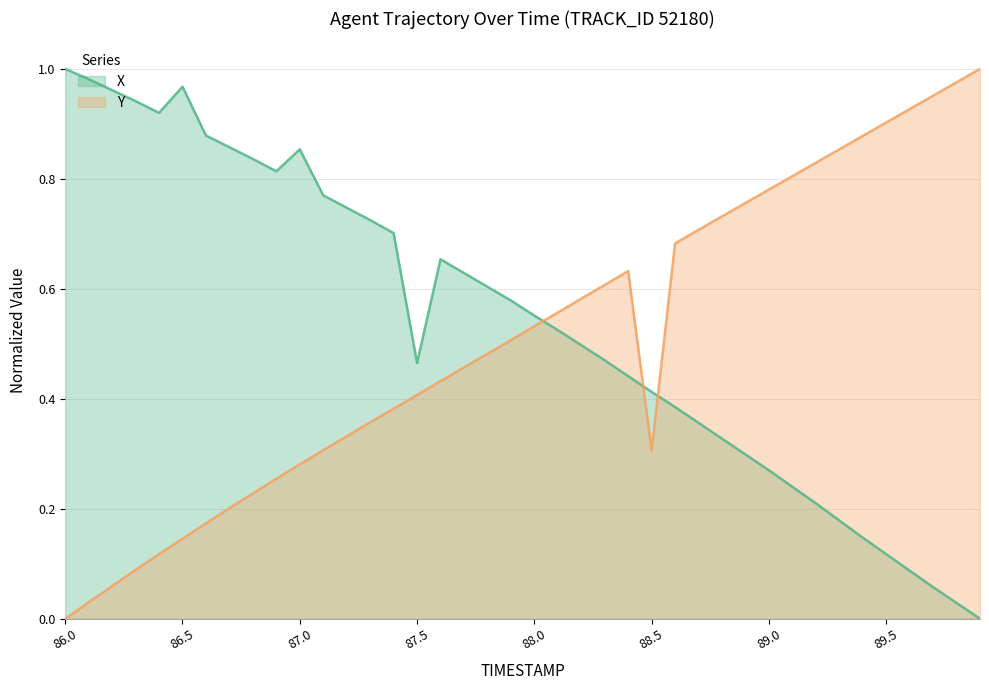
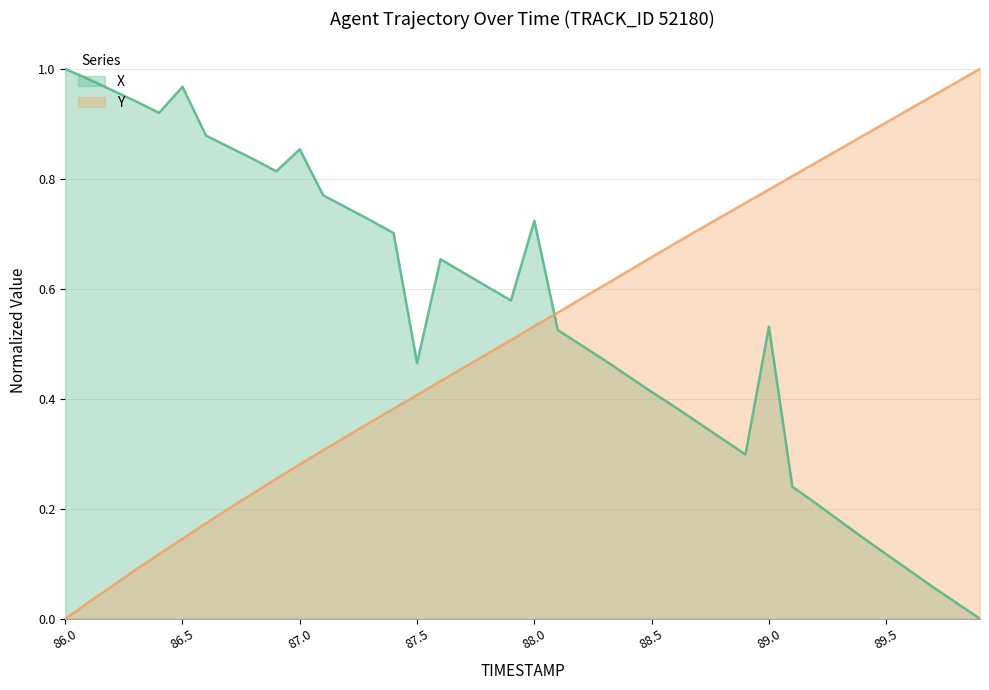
X, 88.0: 0.55 -> 0.72
Y, 88.5: 0.31 -> 0.66
X, 89.0: 0.27 -> 0.53
